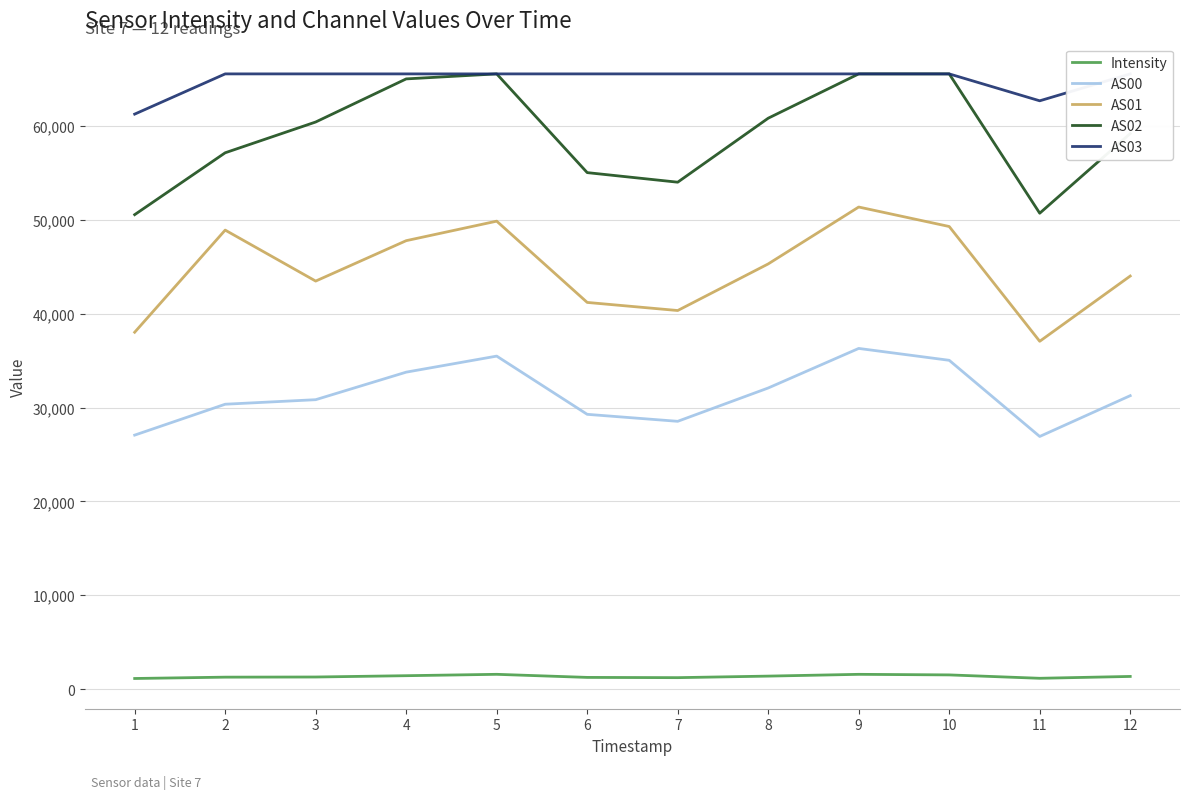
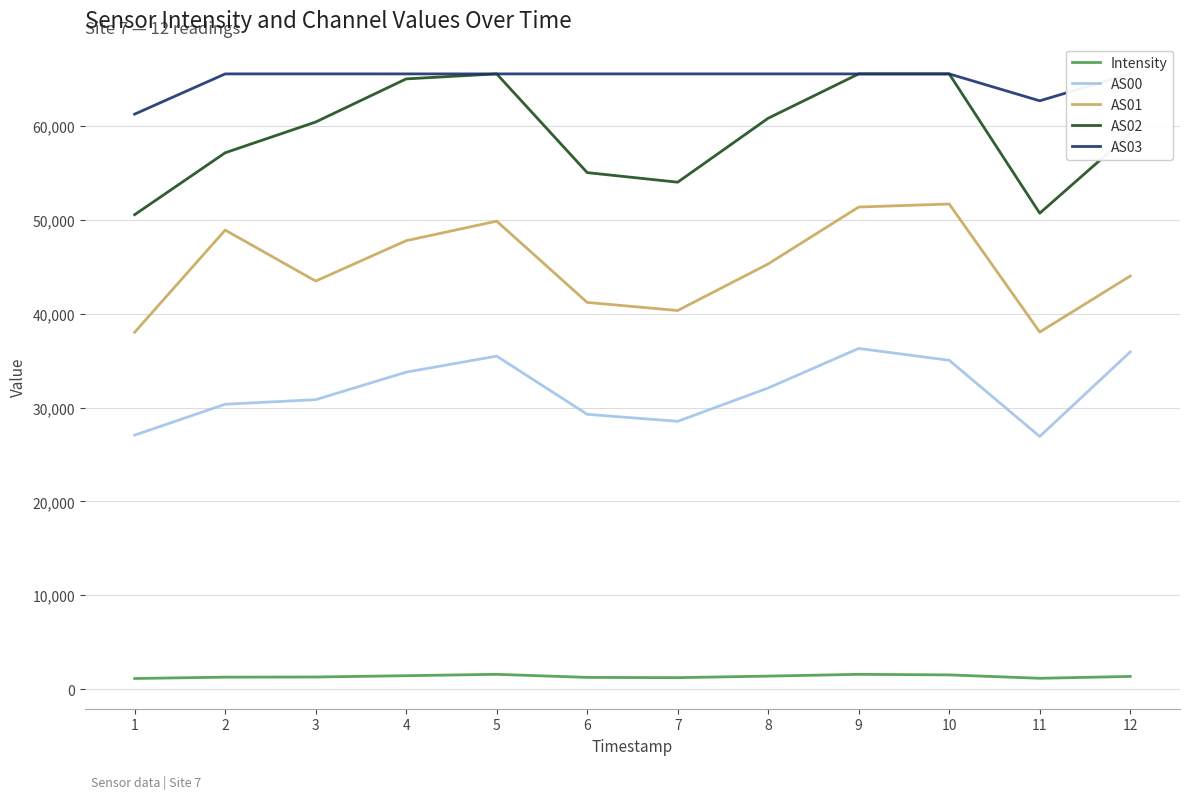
AS01, 10: 49,000 -> 52,000
AS01, 11: 37,000 -> 38,000
AS00, 12: 31,000 -> 36,000
